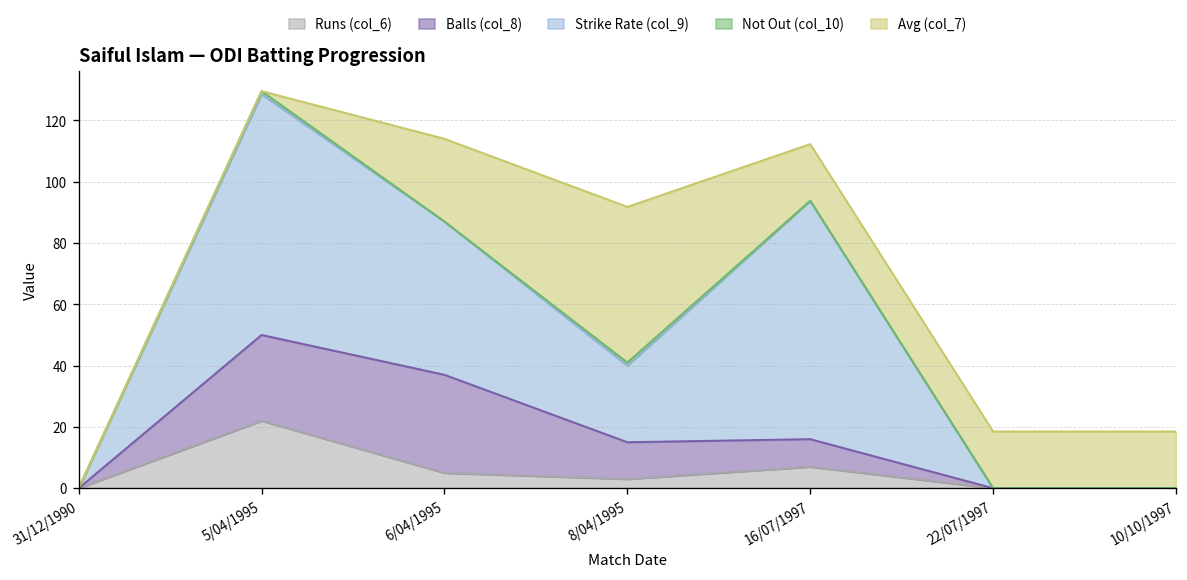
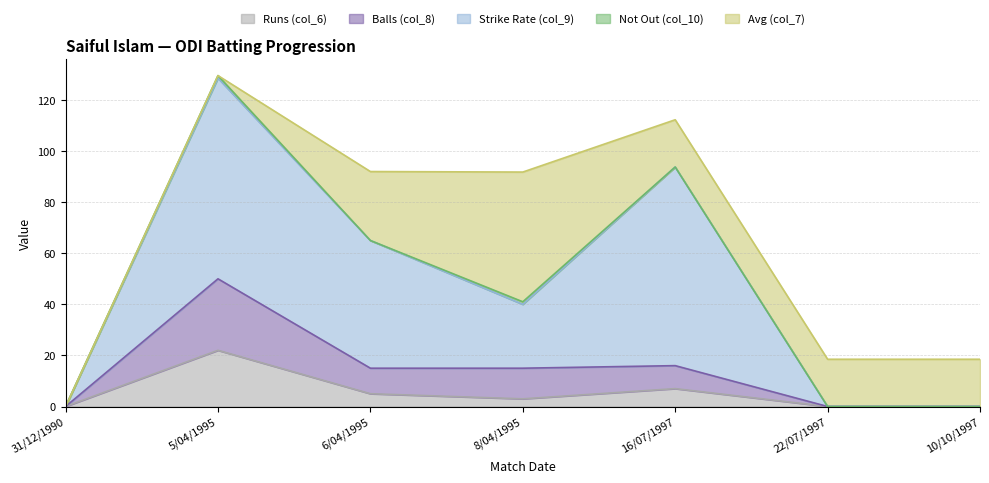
Balls (col_8), 6/04/1995: 32 -> 10
